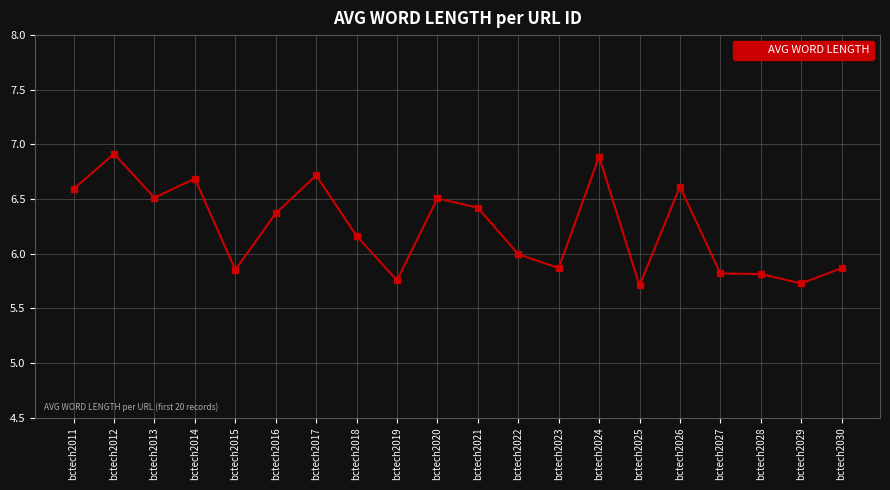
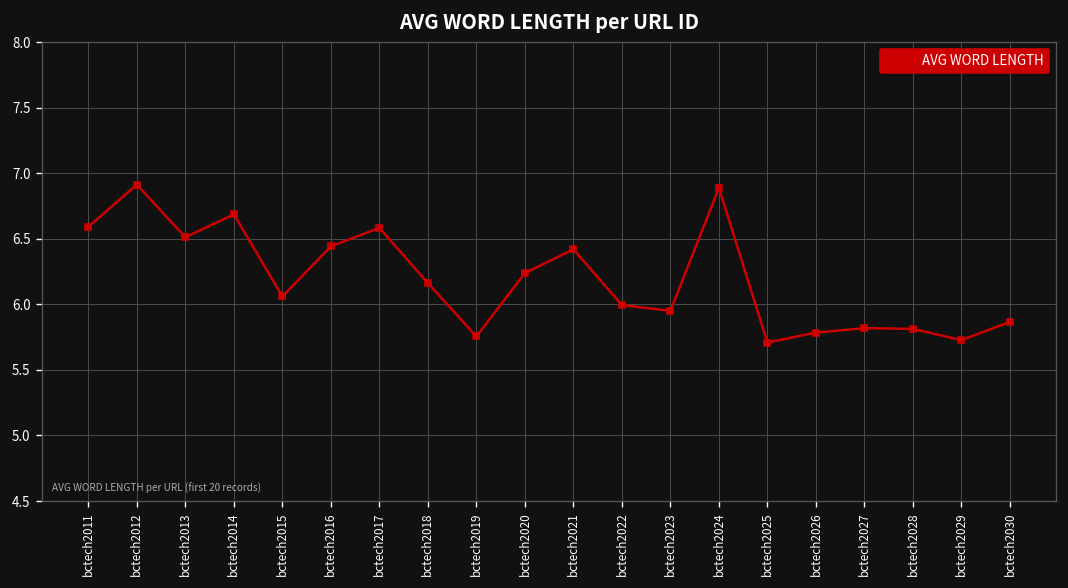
bctech2015: 5.85 -> 6.06
bctech2016: 6.37 -> 6.44
bctech2017: 6.72 -> 6.58
bctech2020: 6.51 -> 6.24
bctech2023: 5.87 -> 5.95
bctech2026: 6.61 -> 5.78
